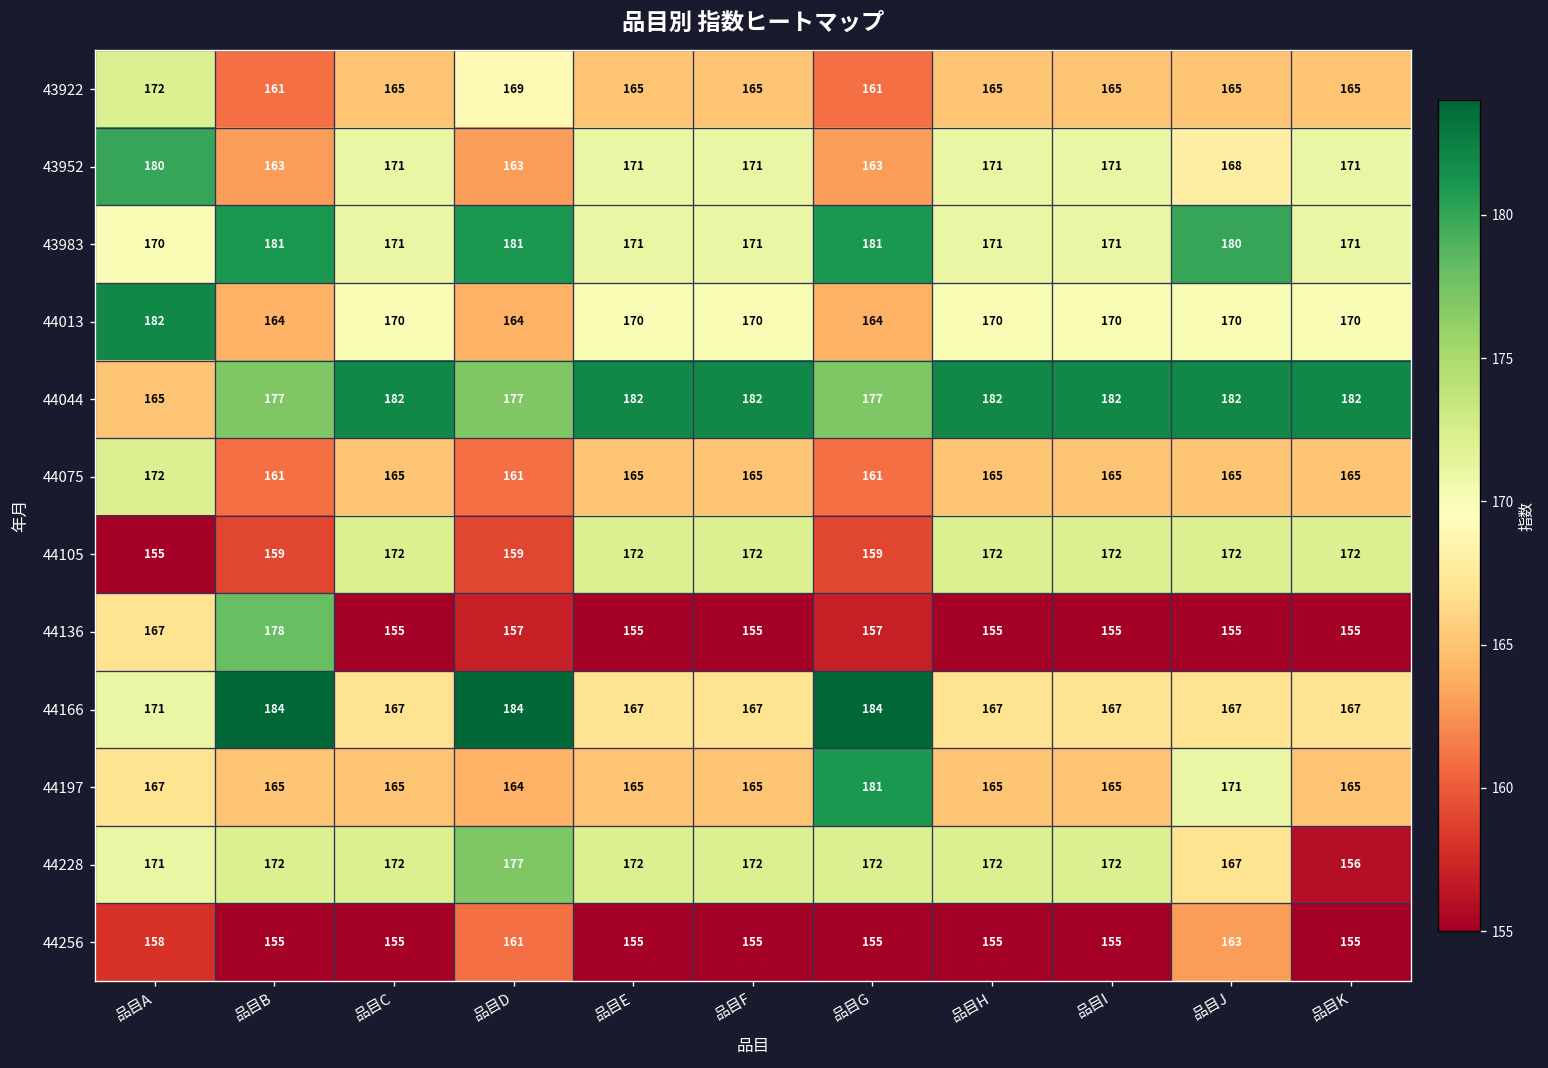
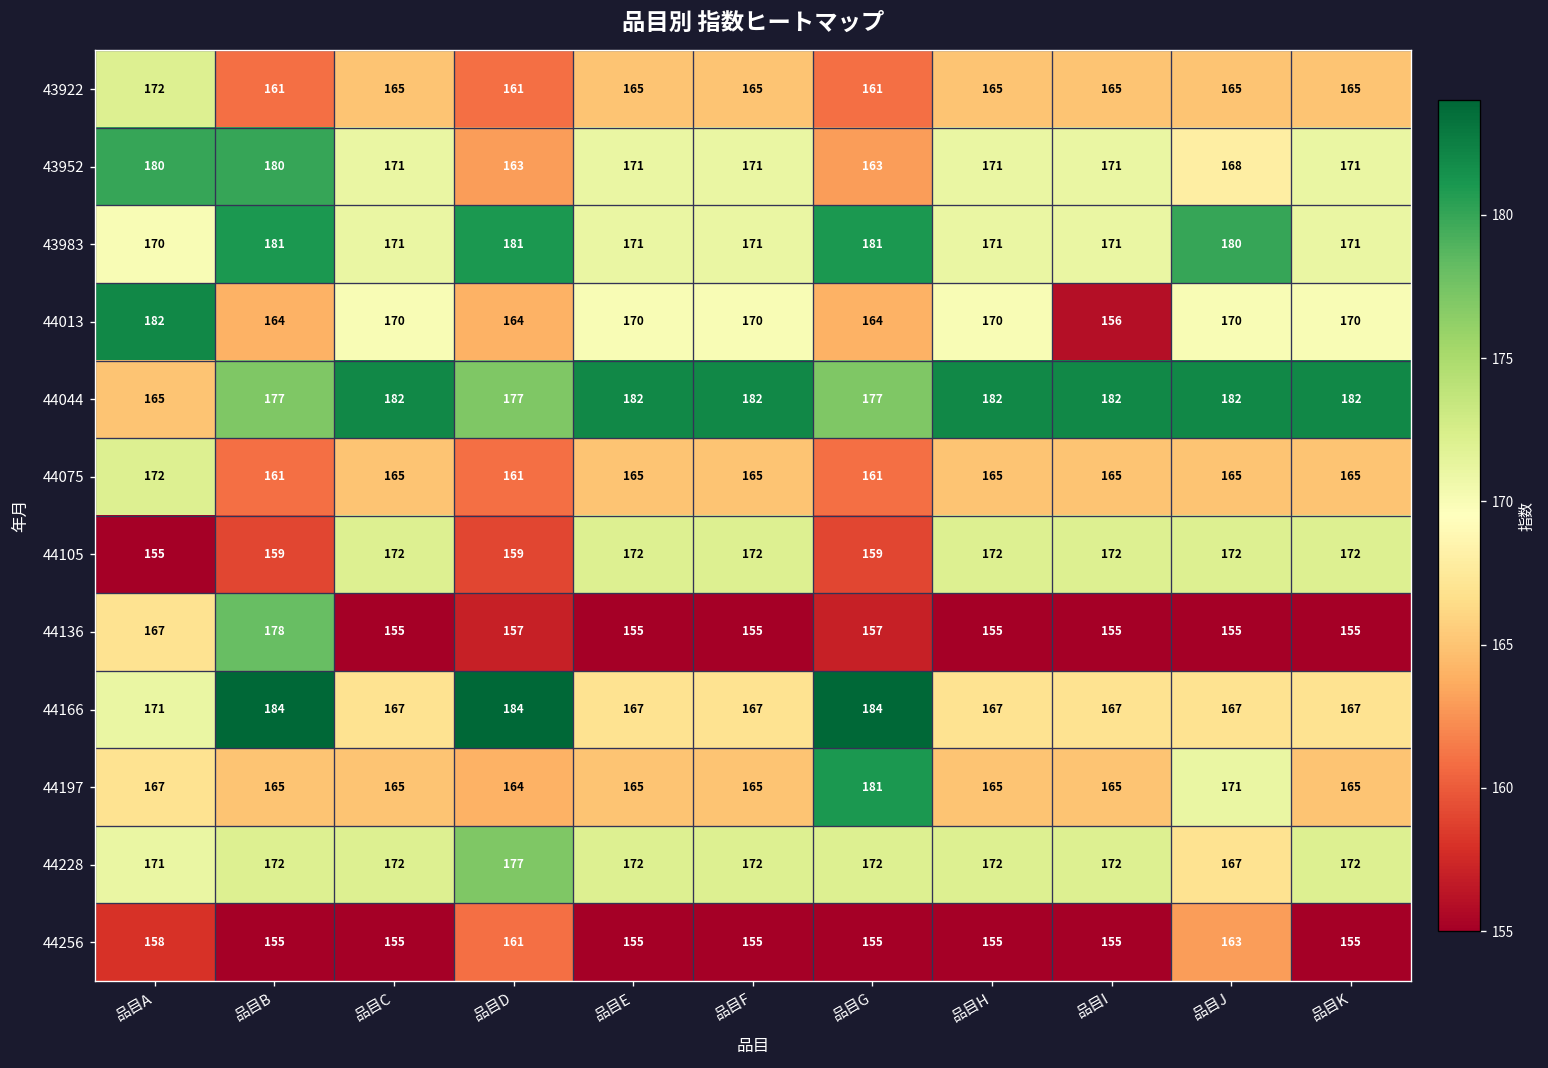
43922, 品目D: 169 -> 161
43952, 品目B: 163 -> 180
44013, 品目I: 170 -> 156
44228, 品目K: 156 -> 172
